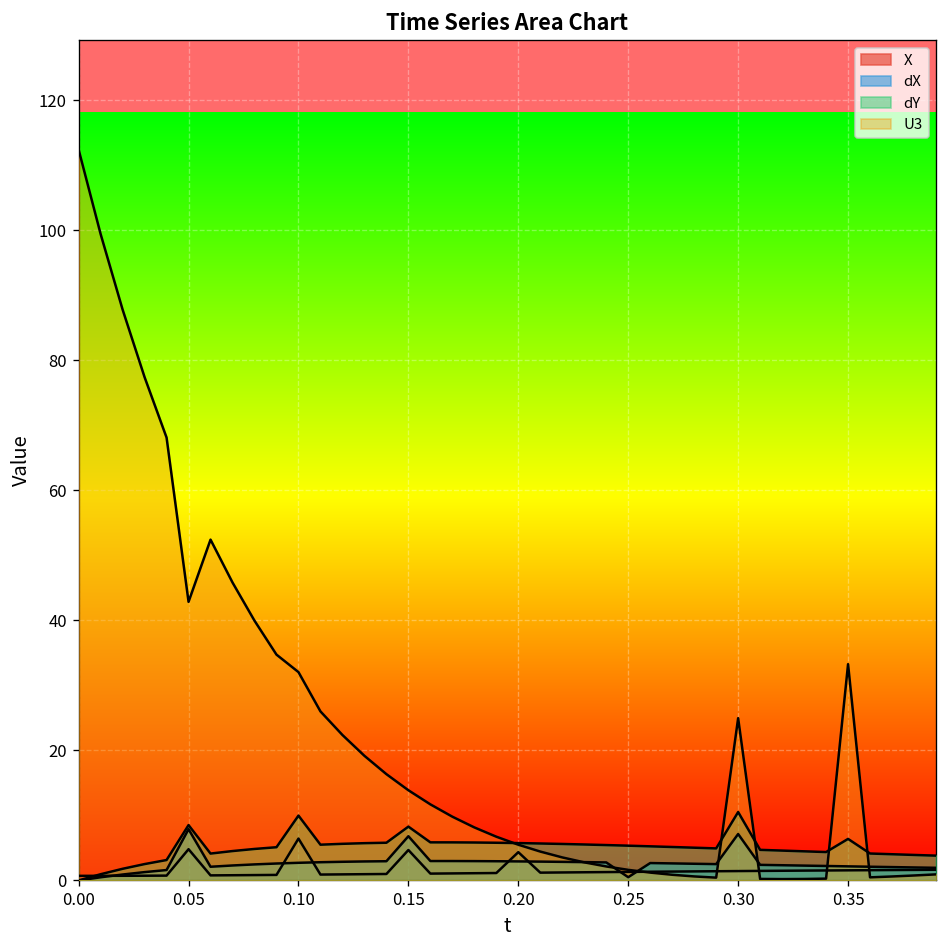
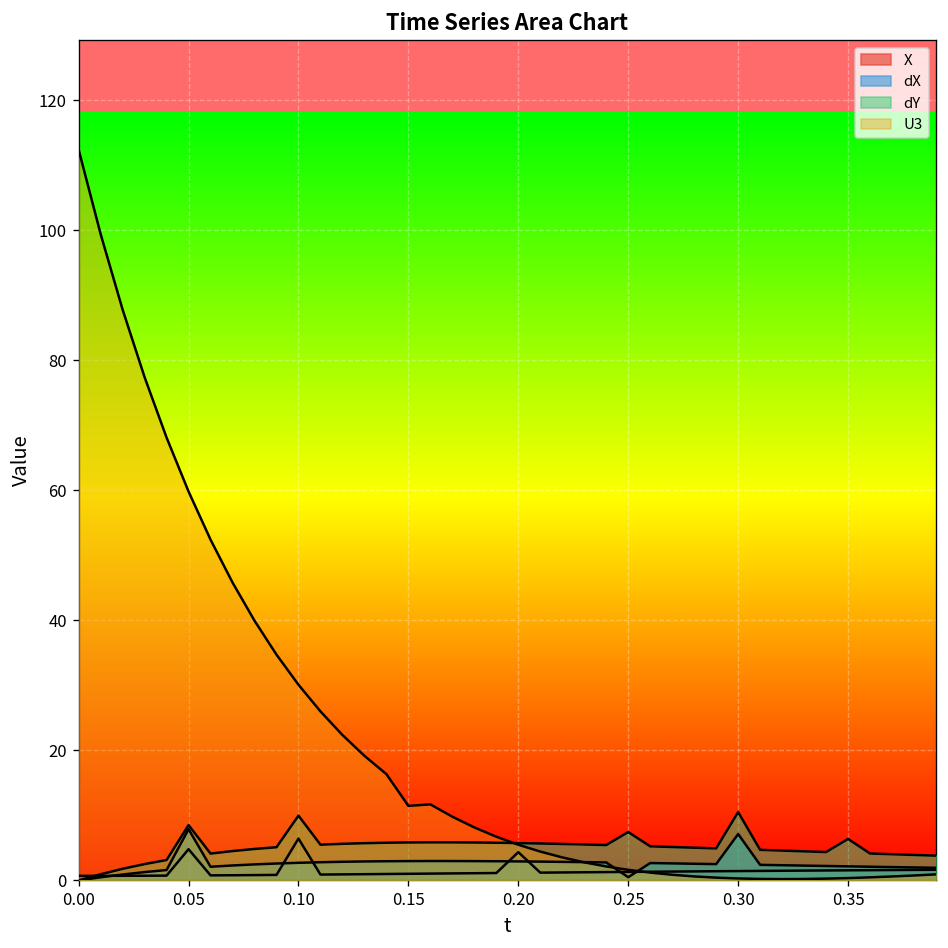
U3, 0.05: 43 -> 60
U3, 0.10: 32 -> 30
X, 0.15: 5 -> 1
dX, 0.15: 7 -> 3
dY, 0.15: 8 -> 6
U3, 0.15: 14 -> 11
dY, 0.25: 5 -> 7
U3, 0.30: 25 -> 0
U3, 0.35: 33 -> 0
